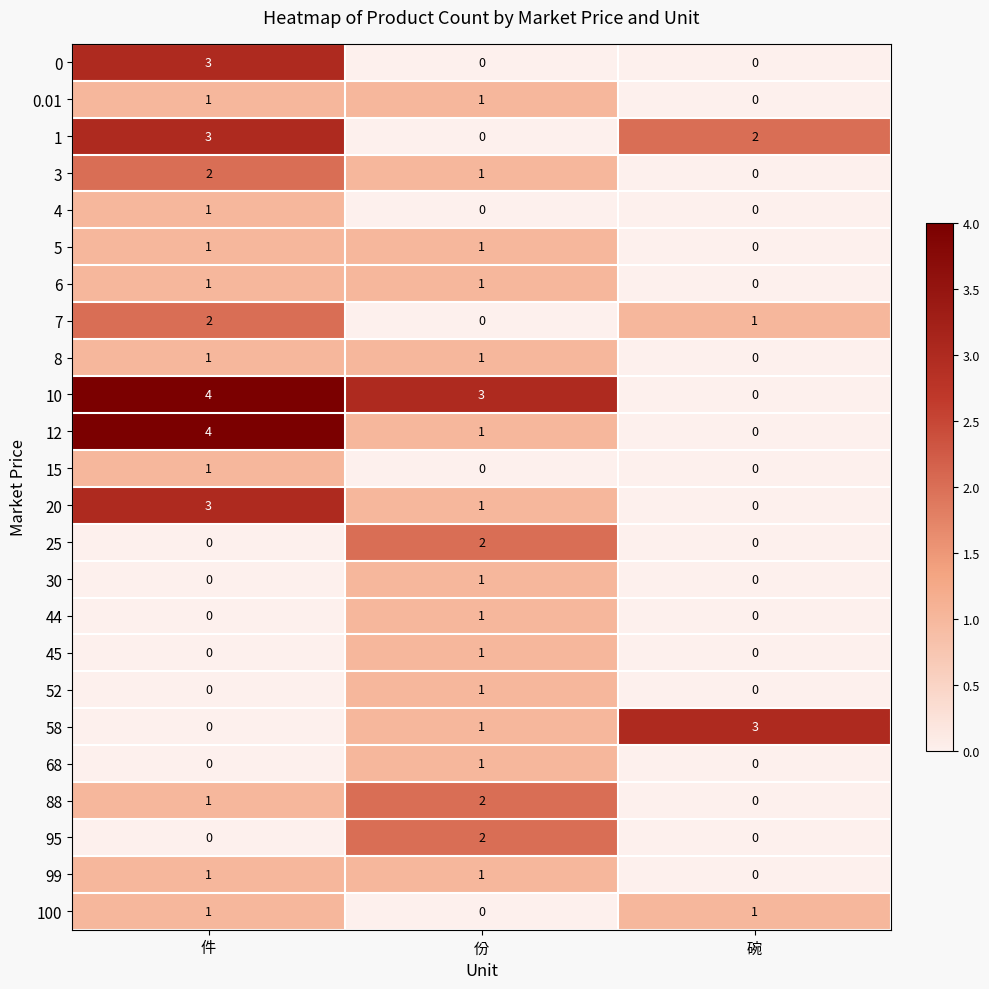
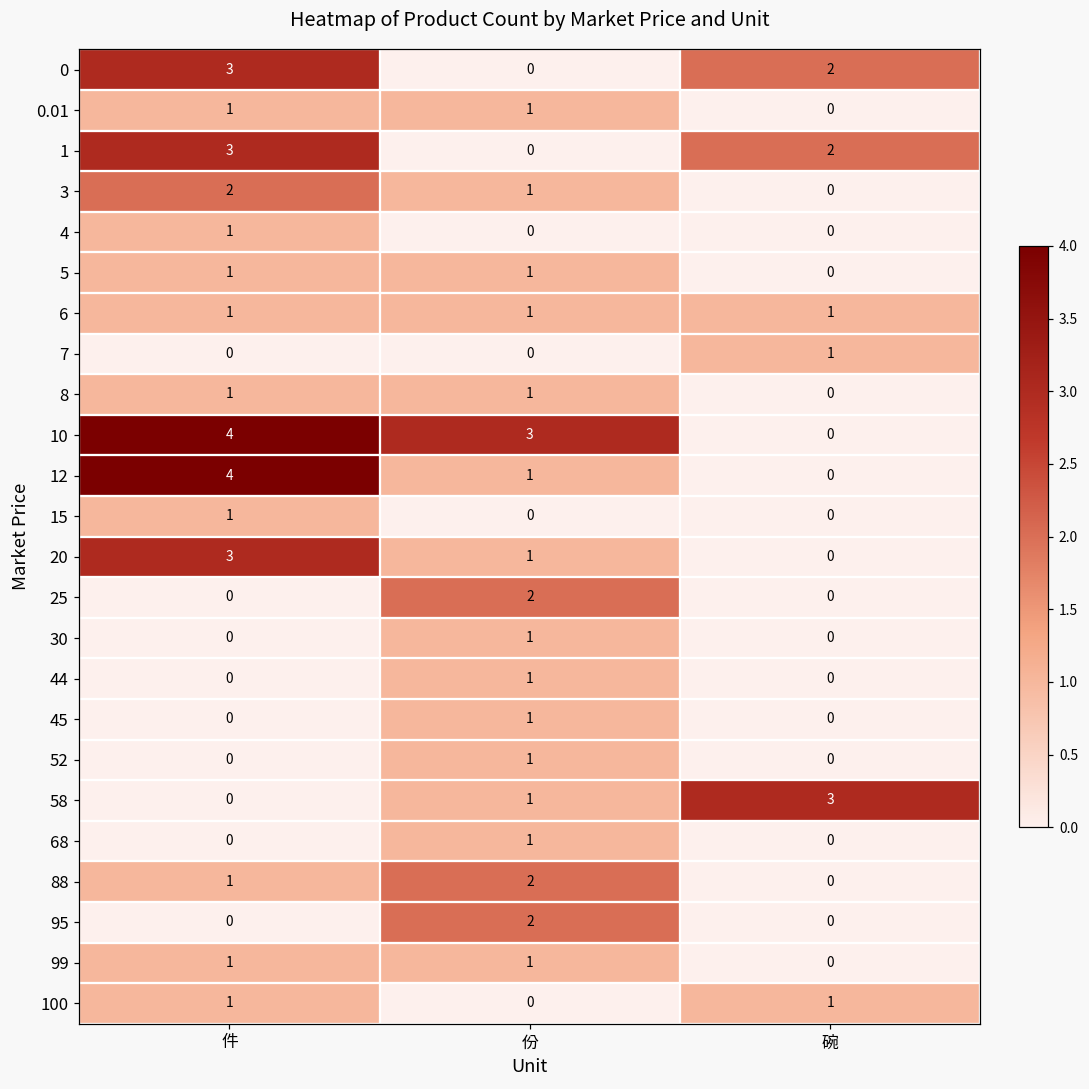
0, 碗: 0 -> 2
6, 碗: 0 -> 1
7, 件: 2 -> 0
